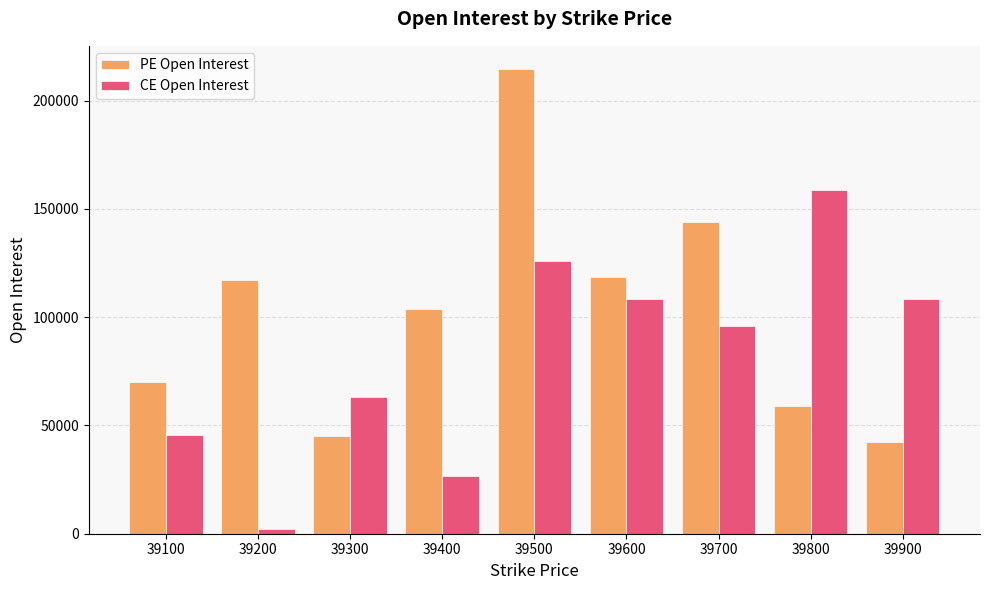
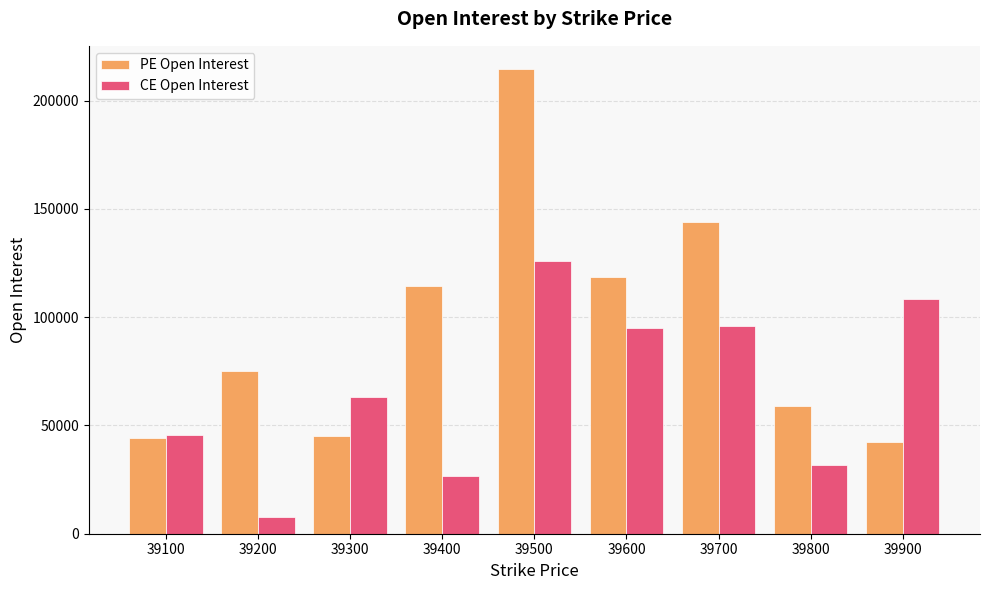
PE Open Interest, 39100: 70000 -> 44000
PE Open Interest, 39200: 117000 -> 75000
CE Open Interest, 39200: 2000 -> 8000
PE Open Interest, 39400: 104000 -> 114000
CE Open Interest, 39600: 108000 -> 95000
CE Open Interest, 39800: 159000 -> 32000
